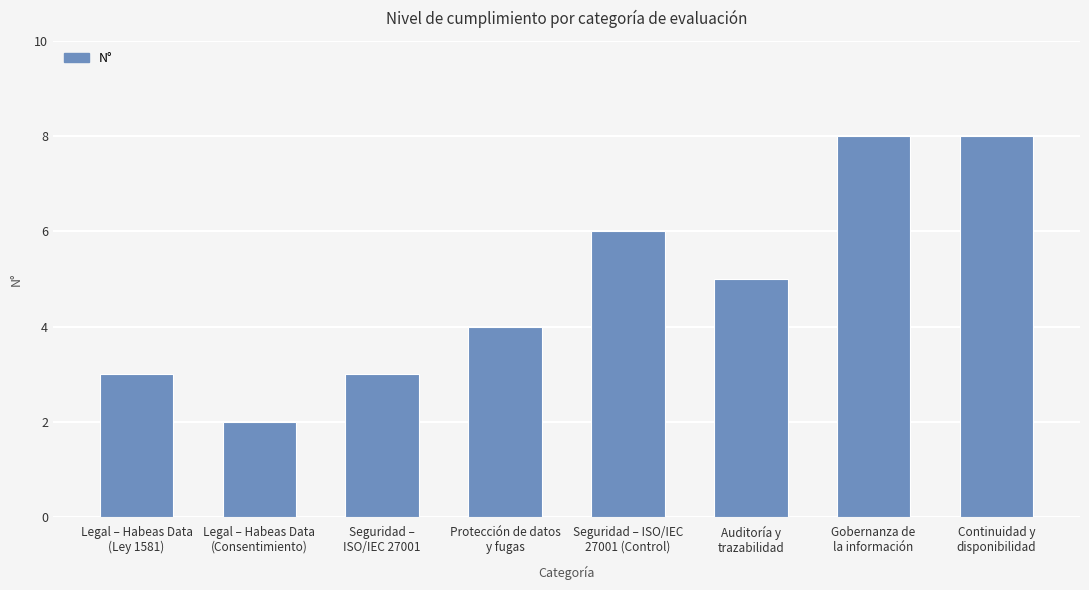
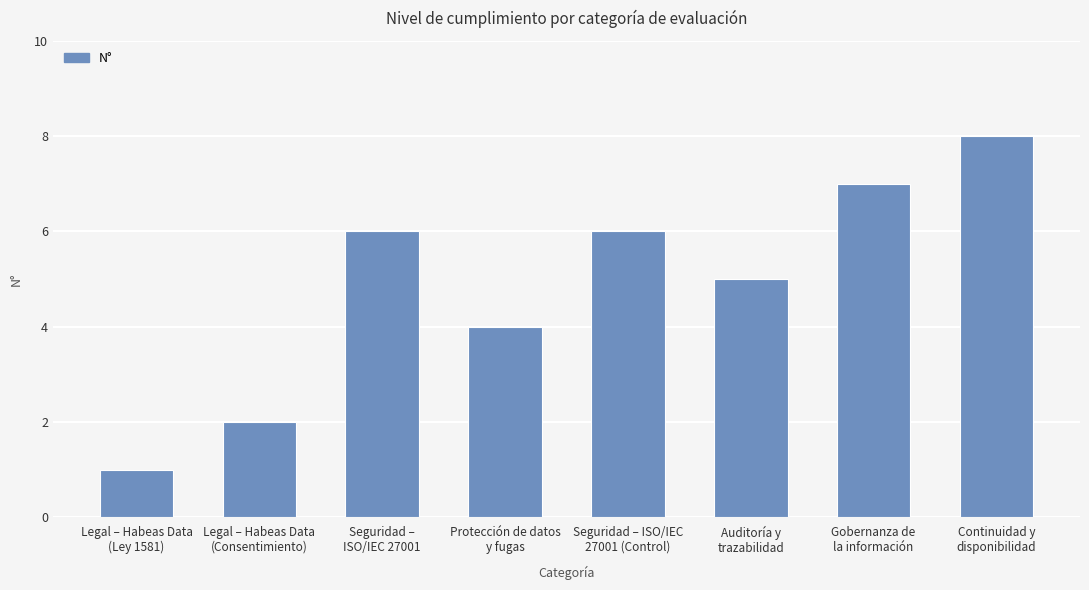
Legal – Habeas Data (Ley 1581): 3 -> 1
Seguridad – ISO/IEC 27001: 3 -> 6
Gobernanza de la información: 8 -> 7
